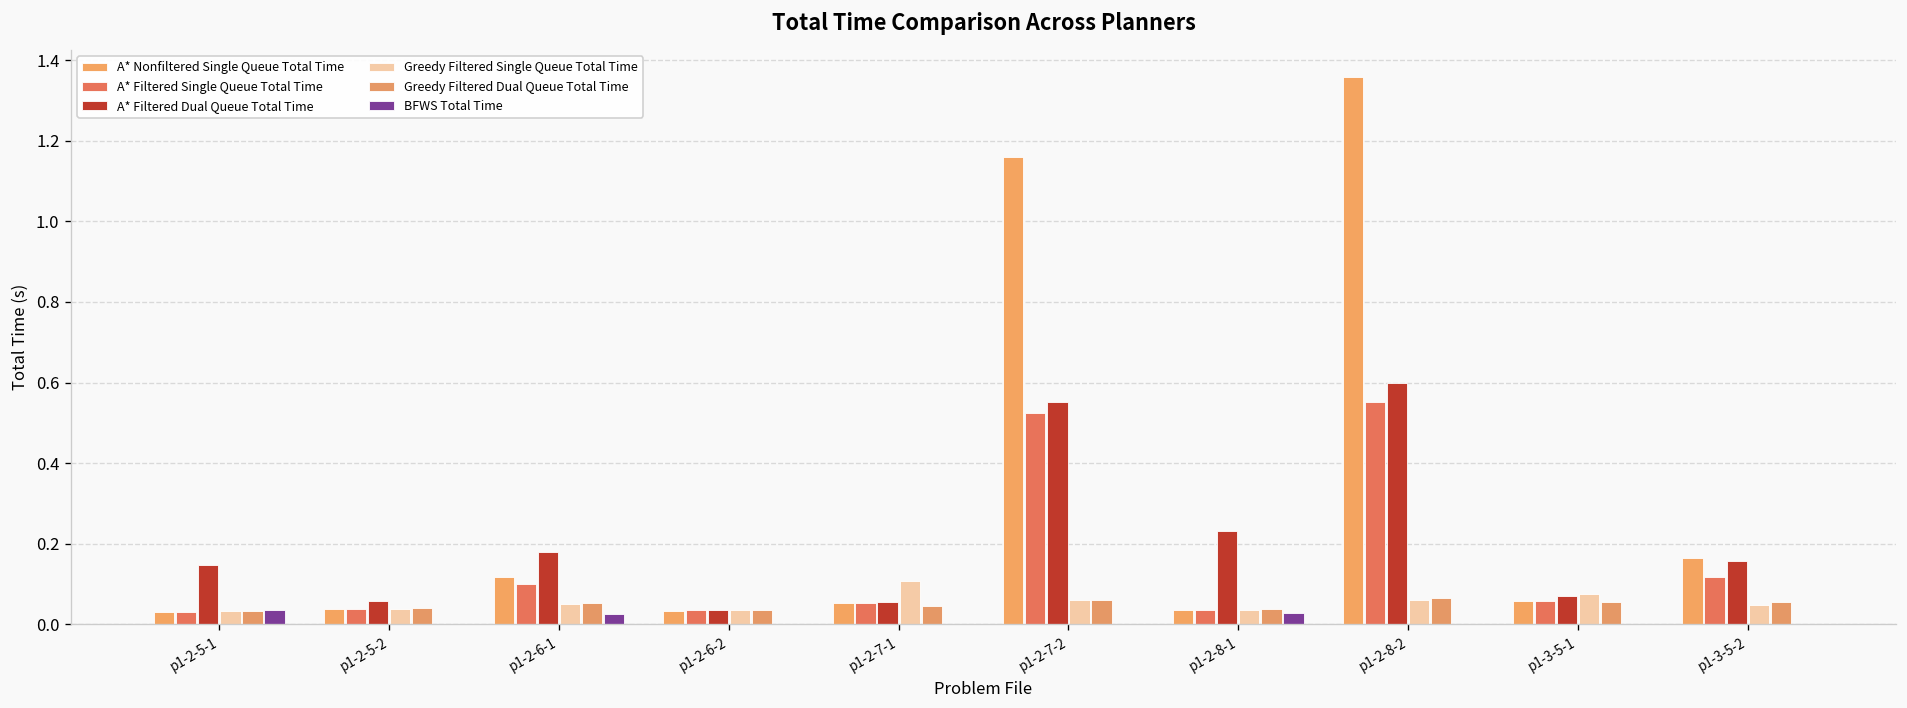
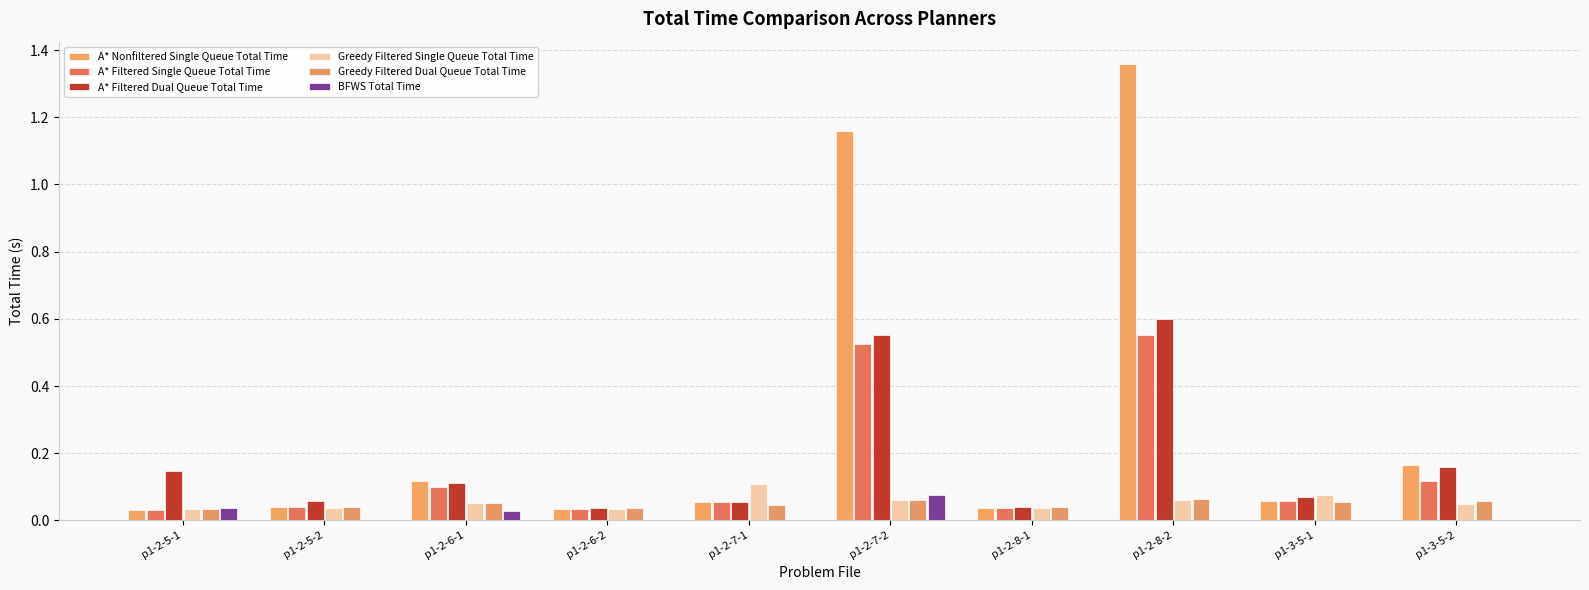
A* Filtered Dual Queue Total Time, p1-2-6-1: 0.18 -> 0.11
BFWS Total Time, p1-2-7-2: 0.00 -> 0.08
A* Filtered Dual Queue Total Time, p1-2-8-1: 0.23 -> 0.04
BFWS Total Time, p1-2-8-1: 0.03 -> 0.00
